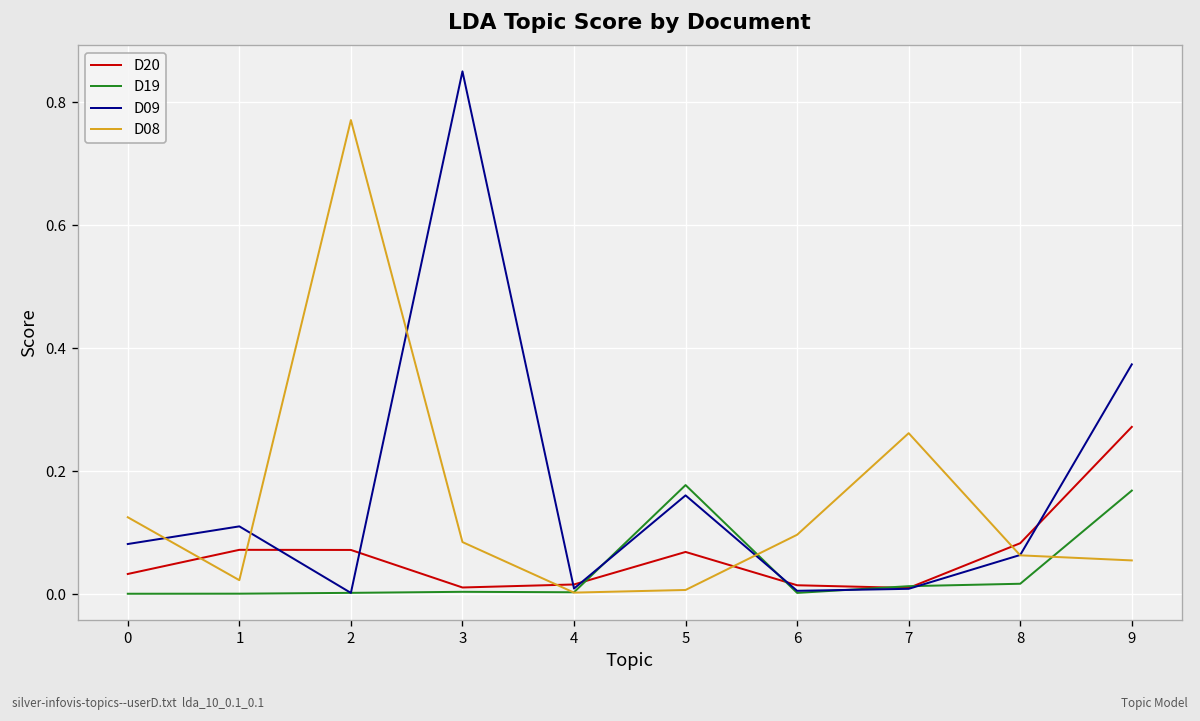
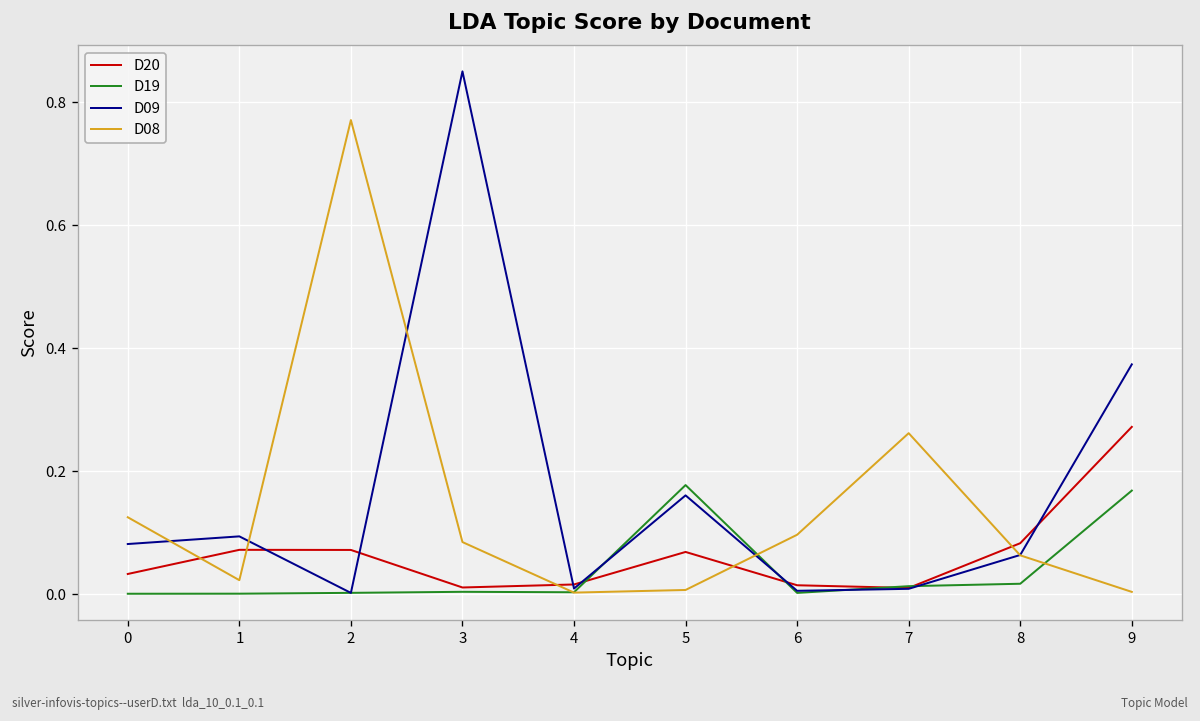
D09, 1: 0.11 -> 0.09
D08, 9: 0.05 -> 0.00
